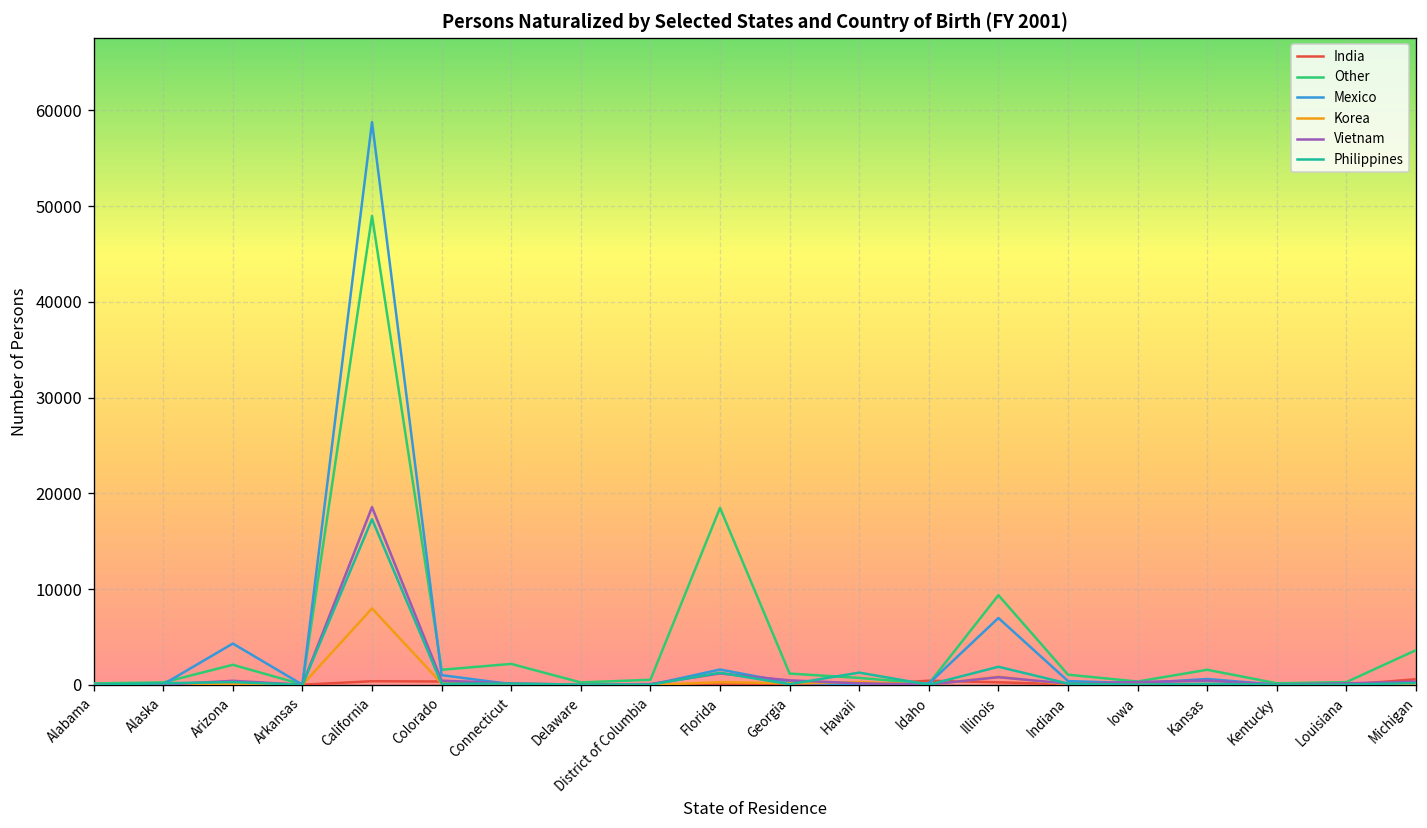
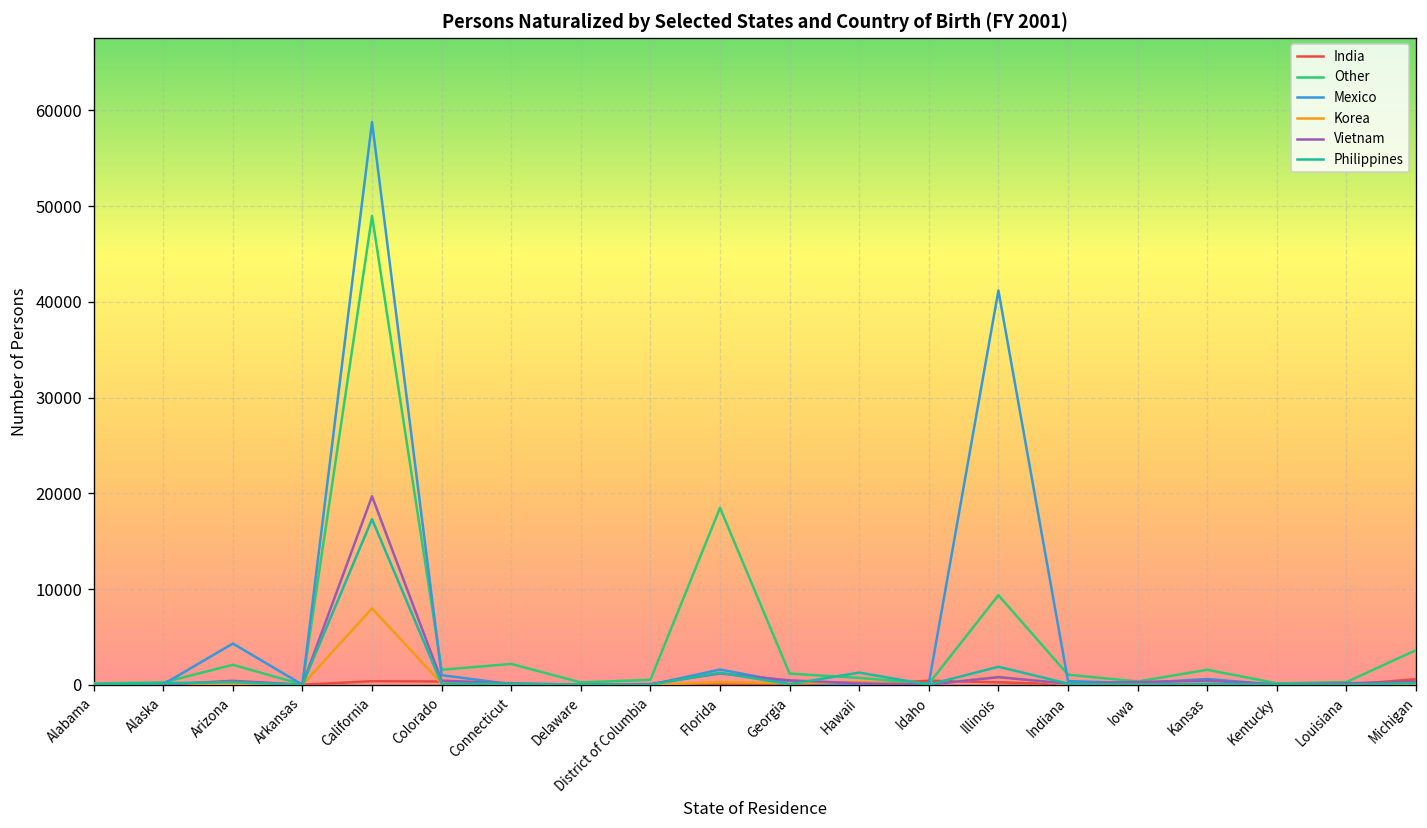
Vietnam, California: 19000 -> 20000
Mexico, Illinois: 7000 -> 41000
